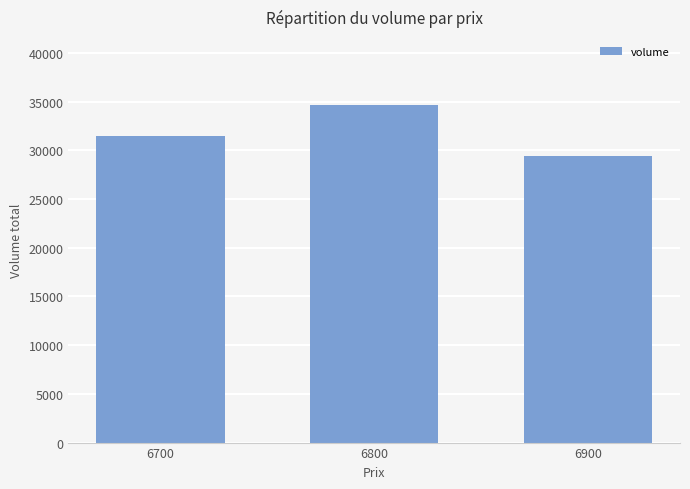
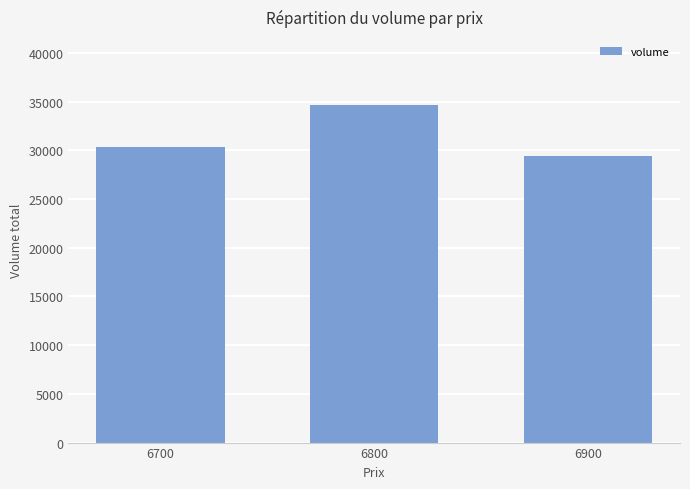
6700: 31000 -> 30000
